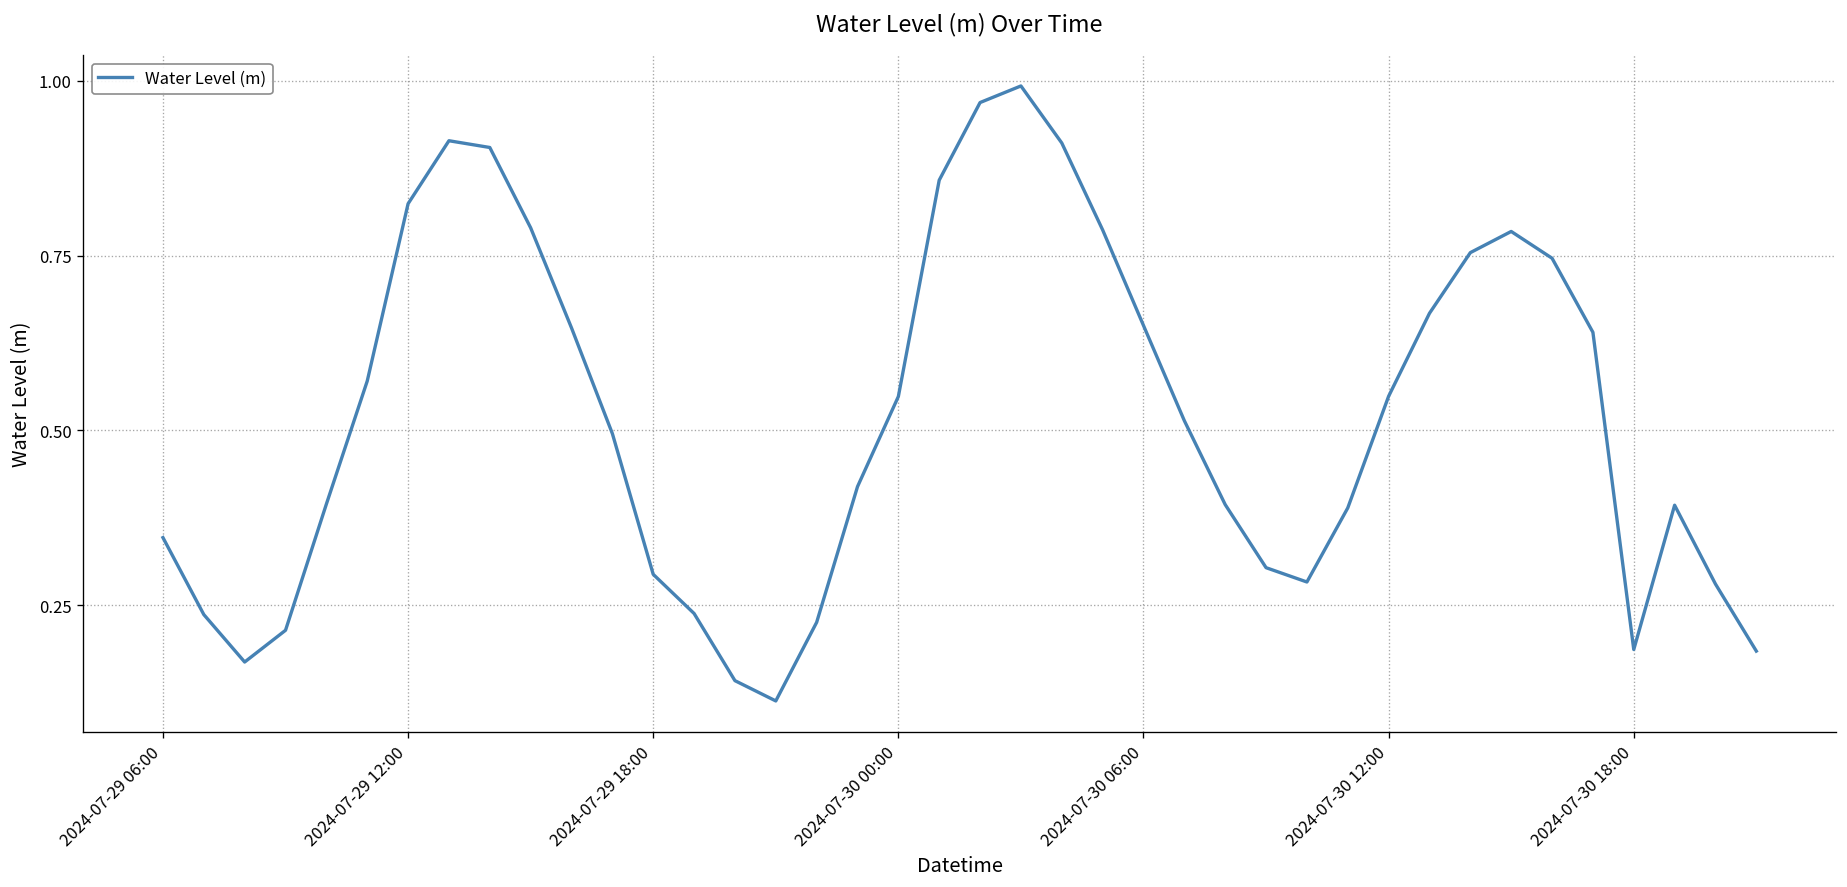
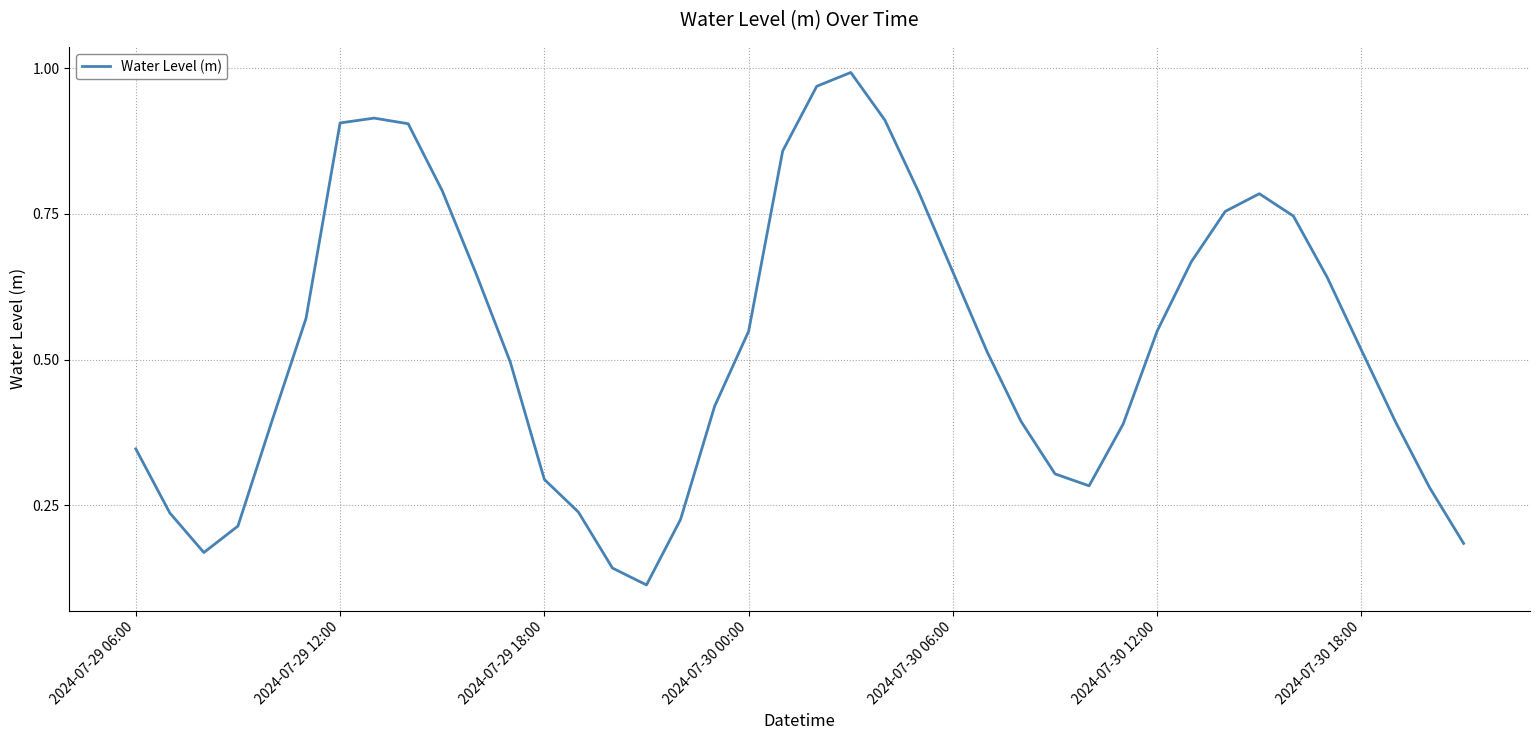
2024-07-29 12:00: 0.82 -> 0.91
2024-07-30 18:00: 0.19 -> 0.52
